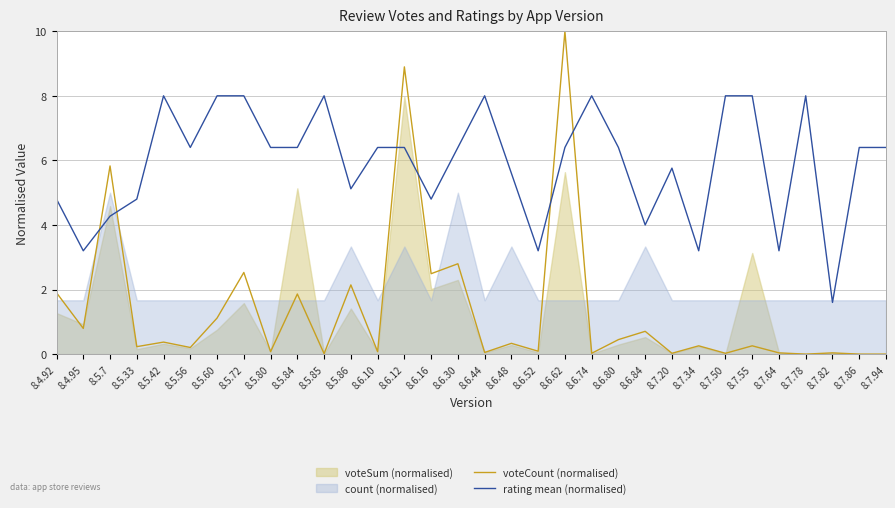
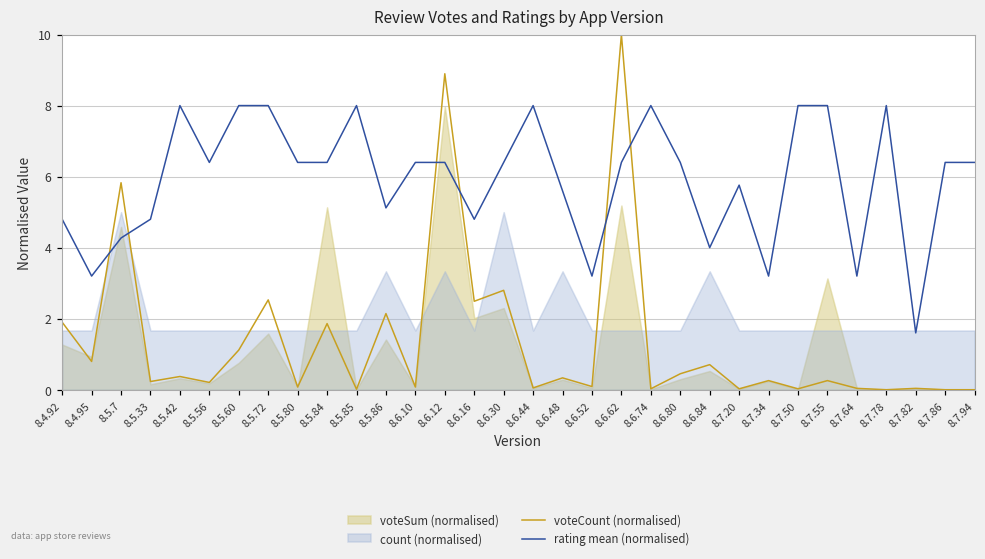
voteSum (normalised), 8.6.62: 5.6 -> 5.2
